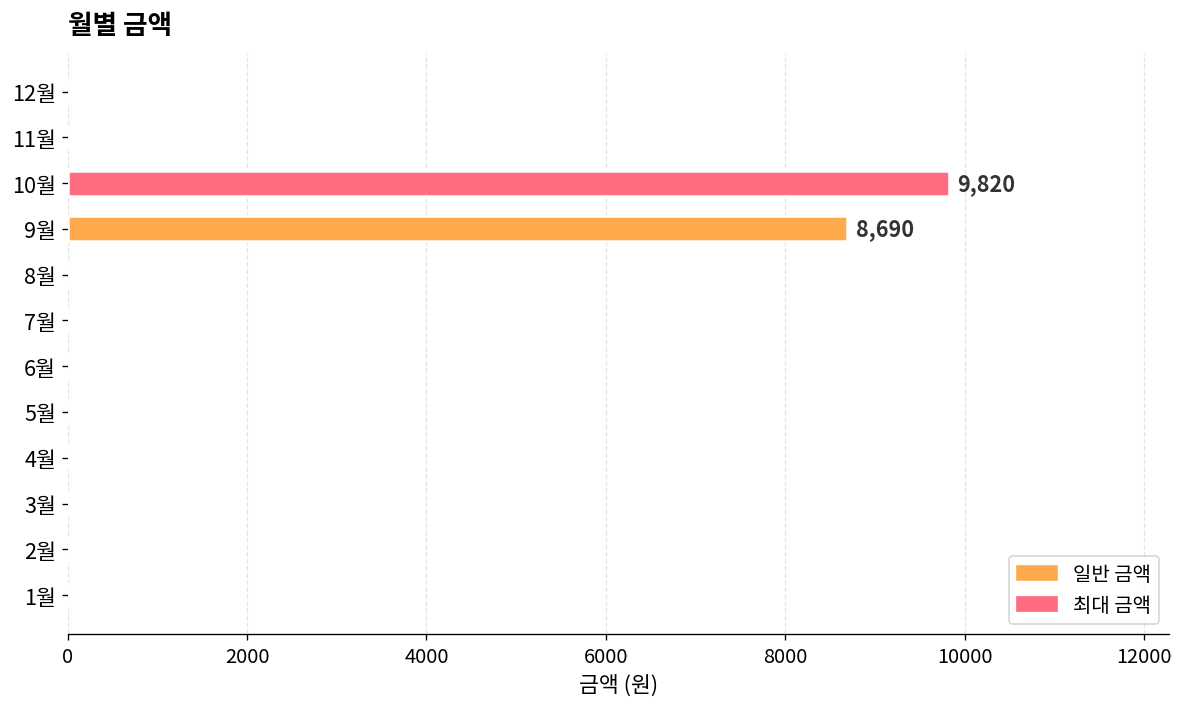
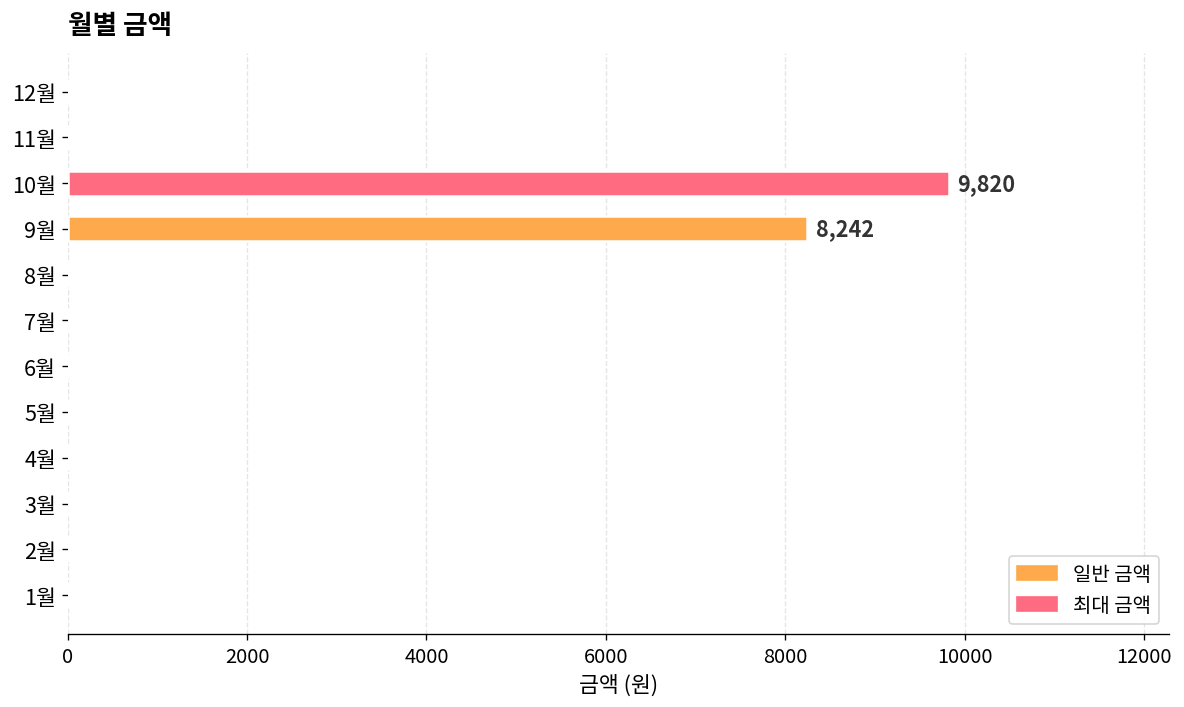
9월: 8,690 -> 8,242
